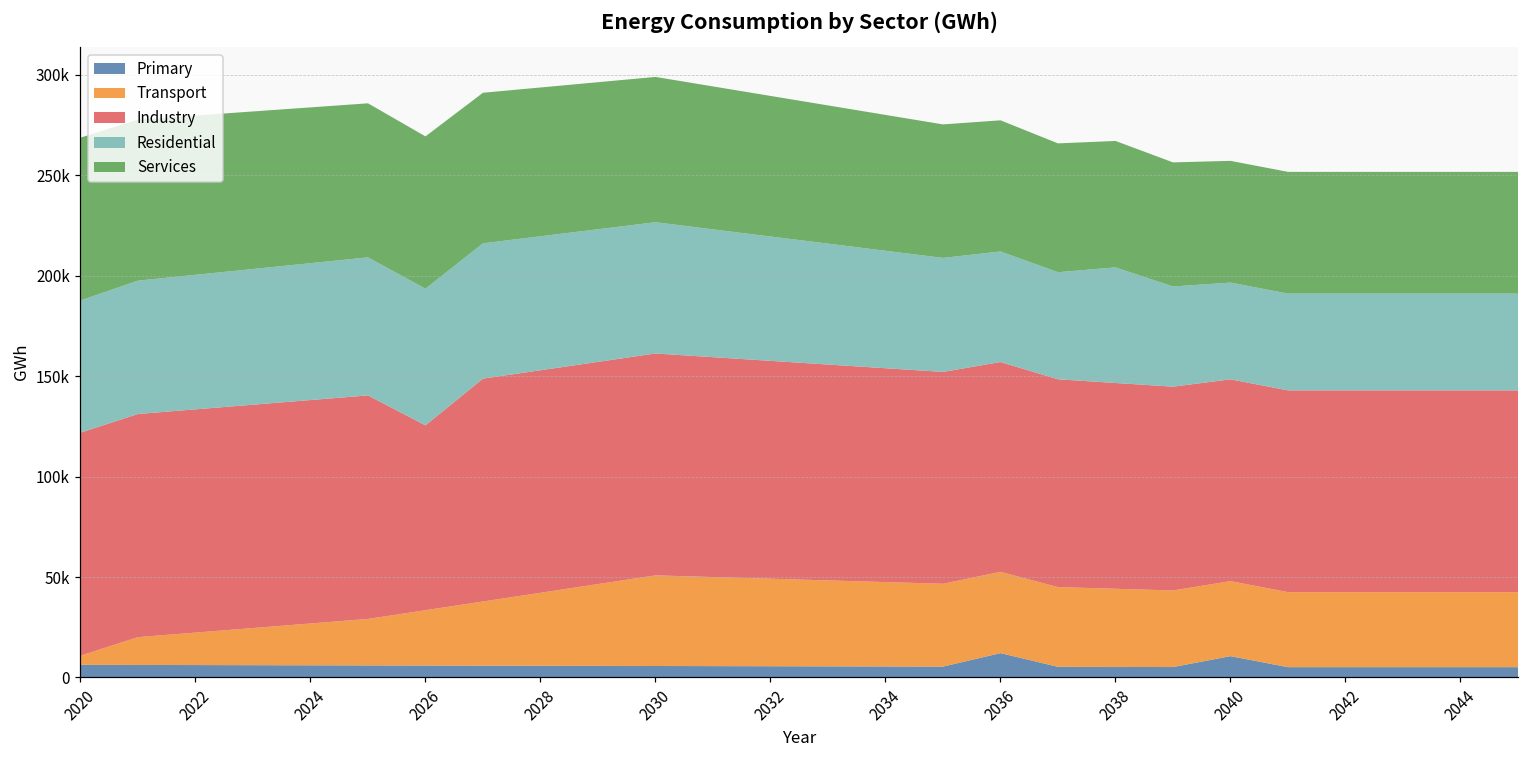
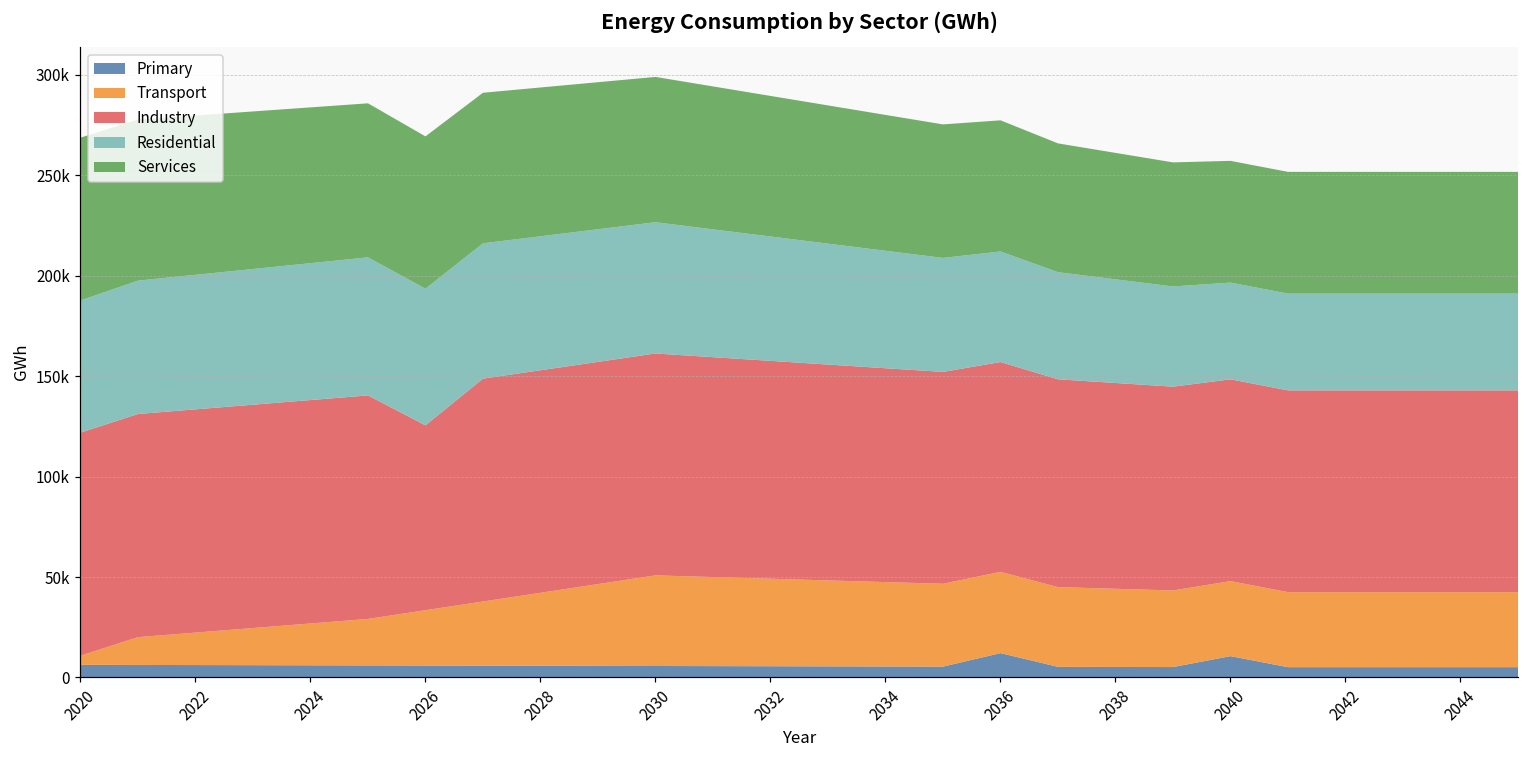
Residential, 2038: 58000 -> 52000
